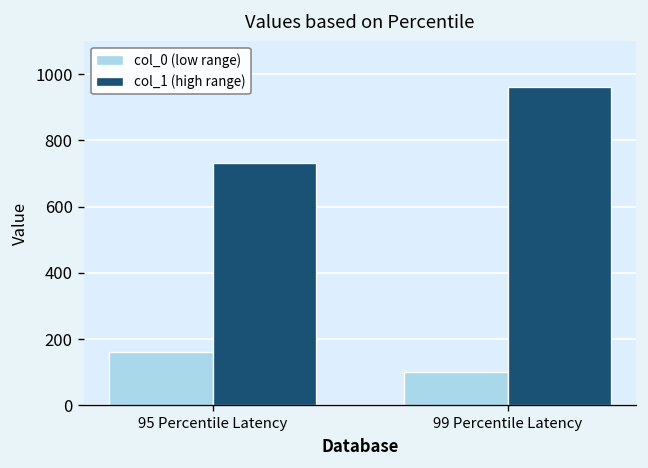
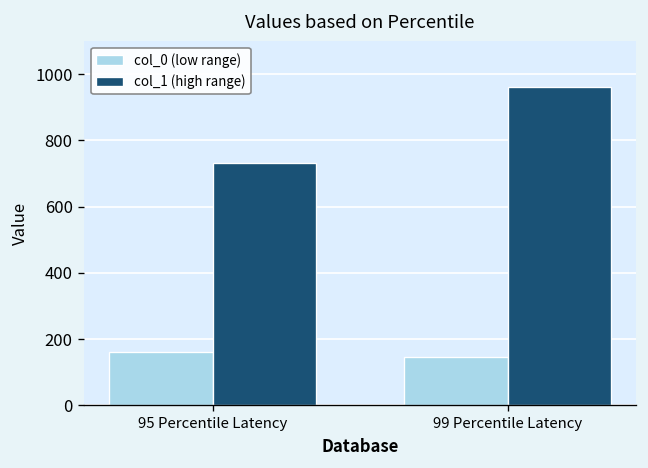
col_0 (low range), 99 Percentile Latency: 100 -> 150
